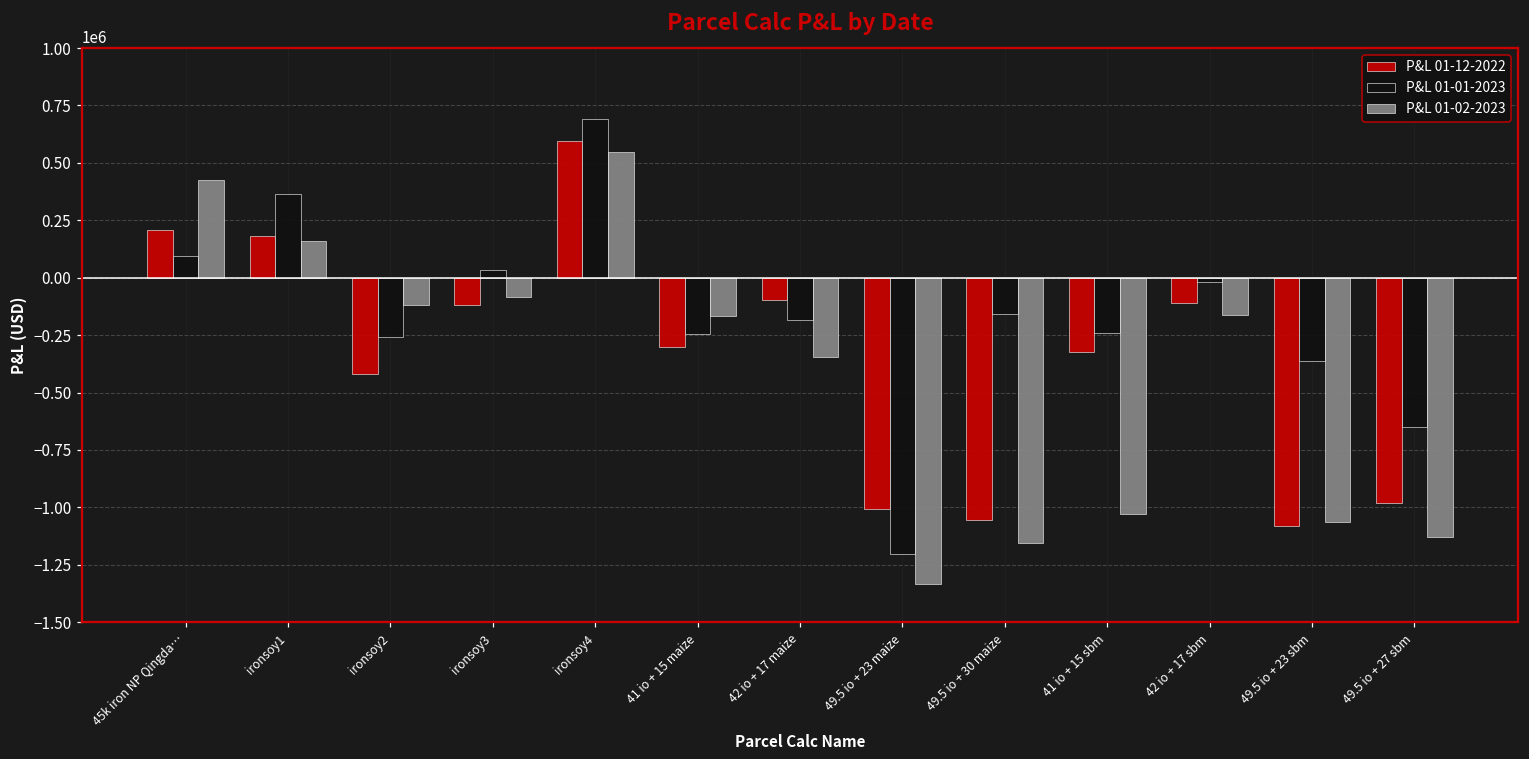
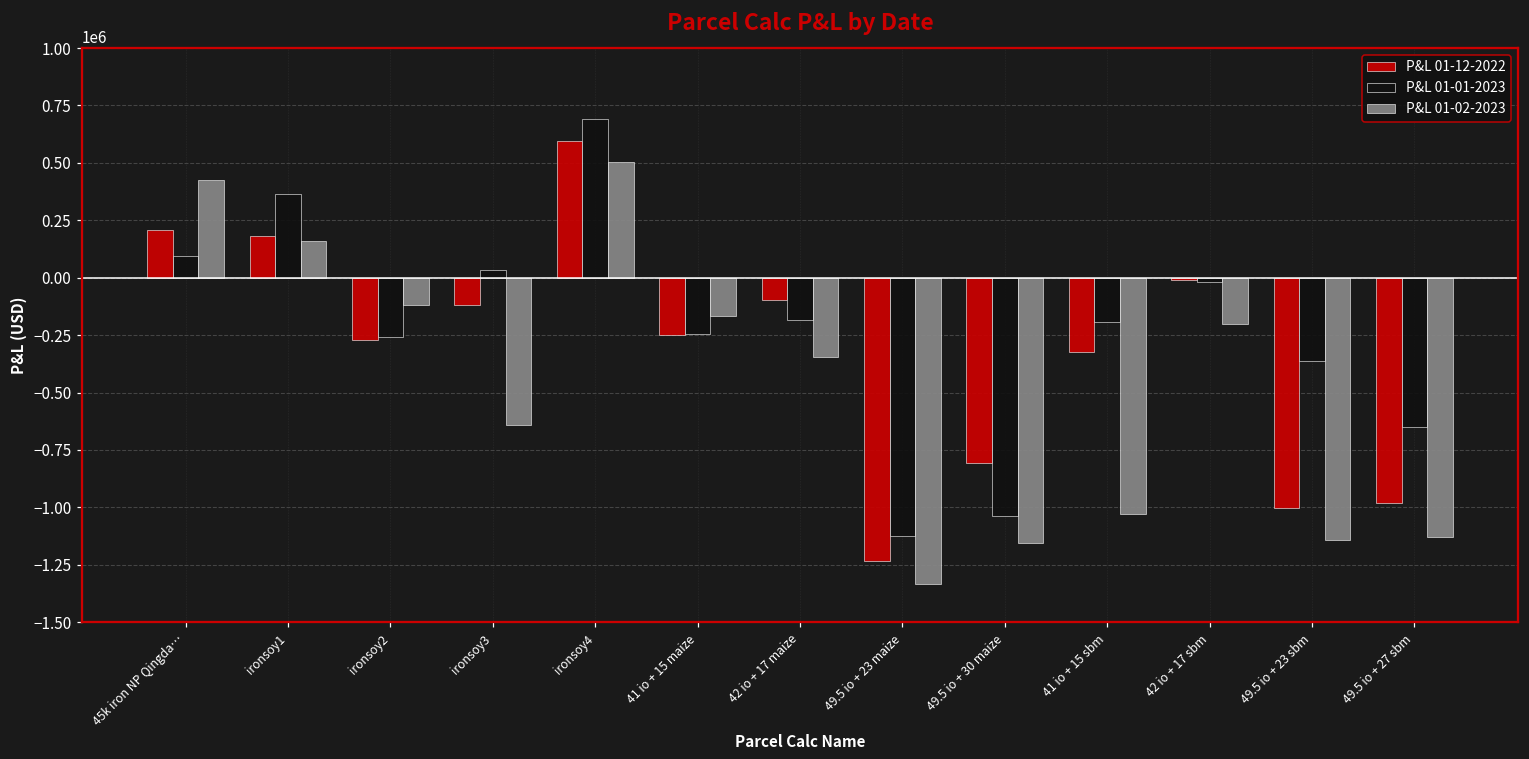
P&L 01-12-2022, ironsoy2: -420000 -> -270000
P&L 01-02-2023, ironsoy3: -80000 -> -640000
P&L 01-02-2023, ironsoy4: 550000 -> 510000
P&L 01-12-2022, 41 io + 15 maize: -300000 -> -250000
P&L 01-12-2022, 49.5 io + 23 maize: -1010000 -> -1240000
P&L 01-01-2023, 49.5 io + 23 maize: -1200000 -> -1130000
P&L 01-12-2022, 49.5 io + 30 maize: -1050000 -> -810000
P&L 01-01-2023, 49.5 io + 30 maize: -160000 -> -1040000
P&L 01-01-2023, 41 io + 15 sbm: -240000 -> -190000
P&L 01-12-2022, 42 io + 17 sbm: -110000 -> -10000
P&L 01-02-2023, 42 io + 17 sbm: -160000 -> -200000
P&L 01-12-2022, 49.5 io + 23 sbm: -1080000 -> -1000000
P&L 01-02-2023, 49.5 io + 23 sbm: -1070000 -> -1140000
